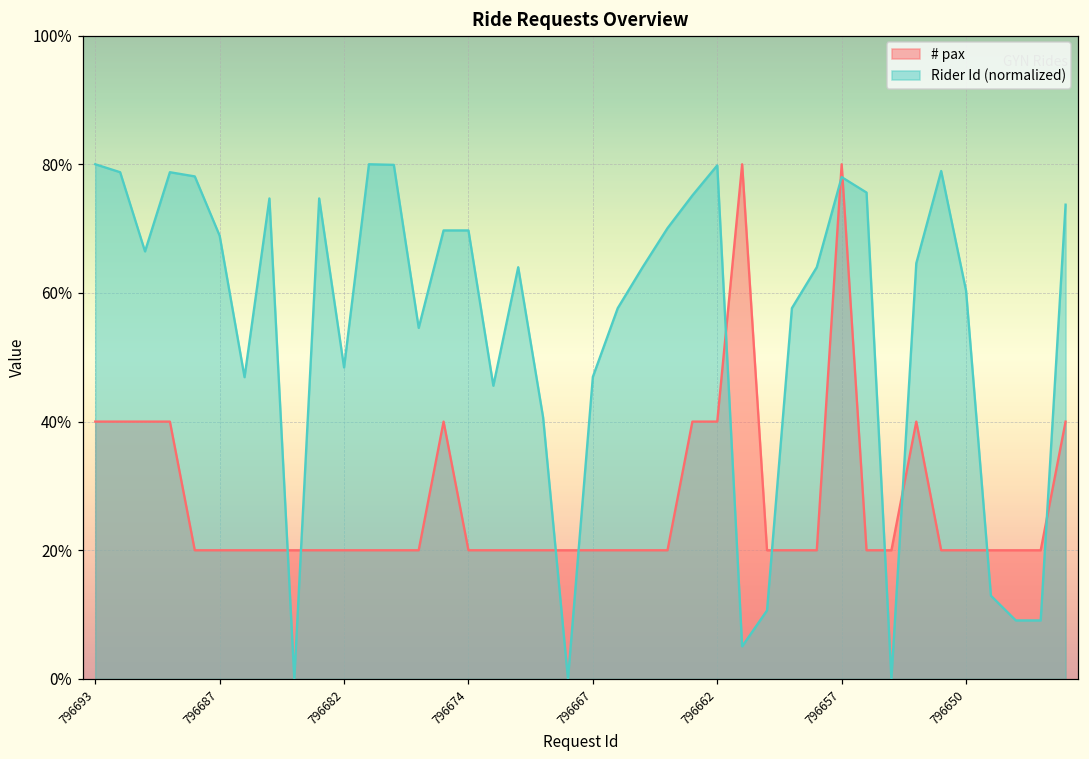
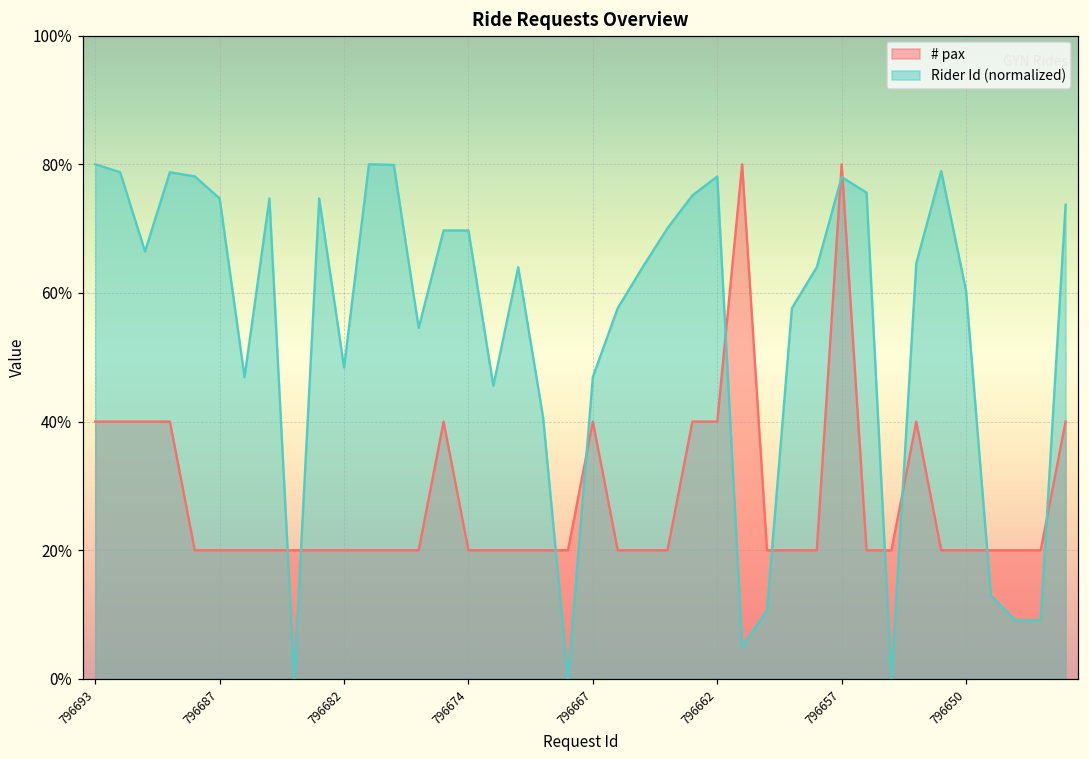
Rider Id (normalized), 796687: 69% -> 75%
# pax, 796667: 20% -> 40%
Rider Id (normalized), 796662: 80% -> 78%
